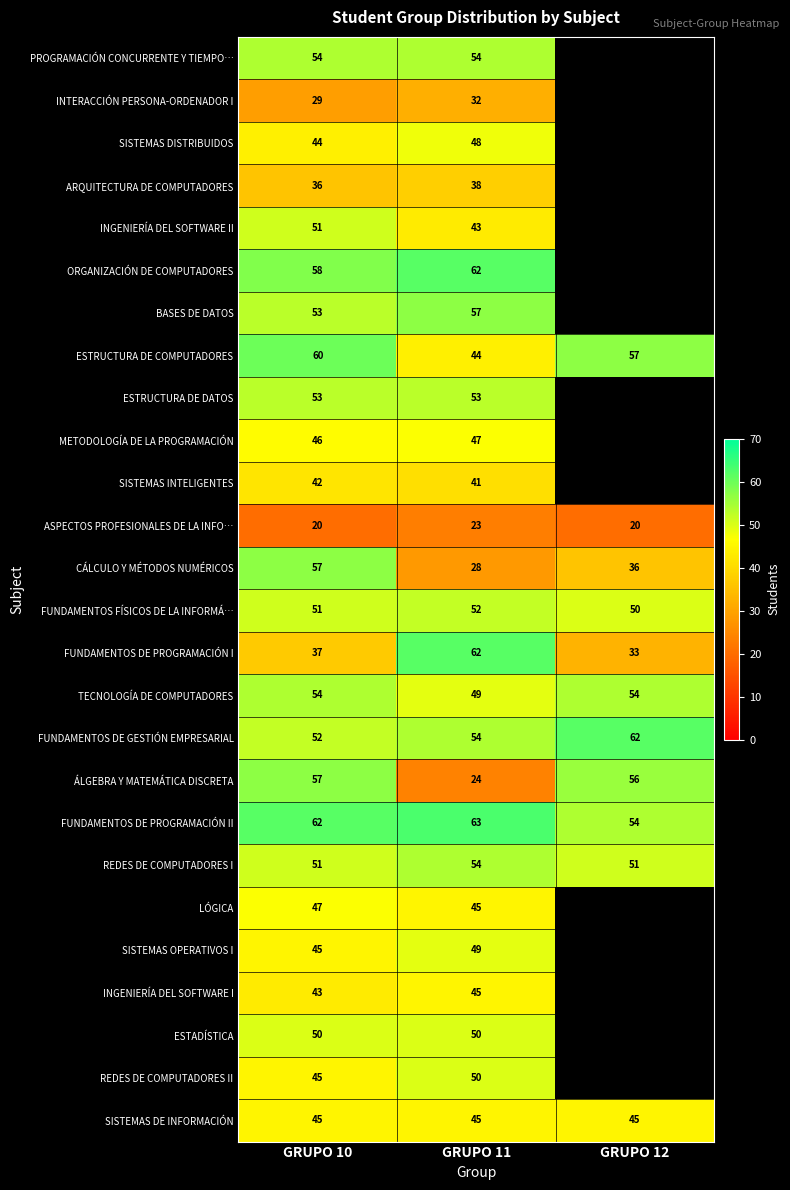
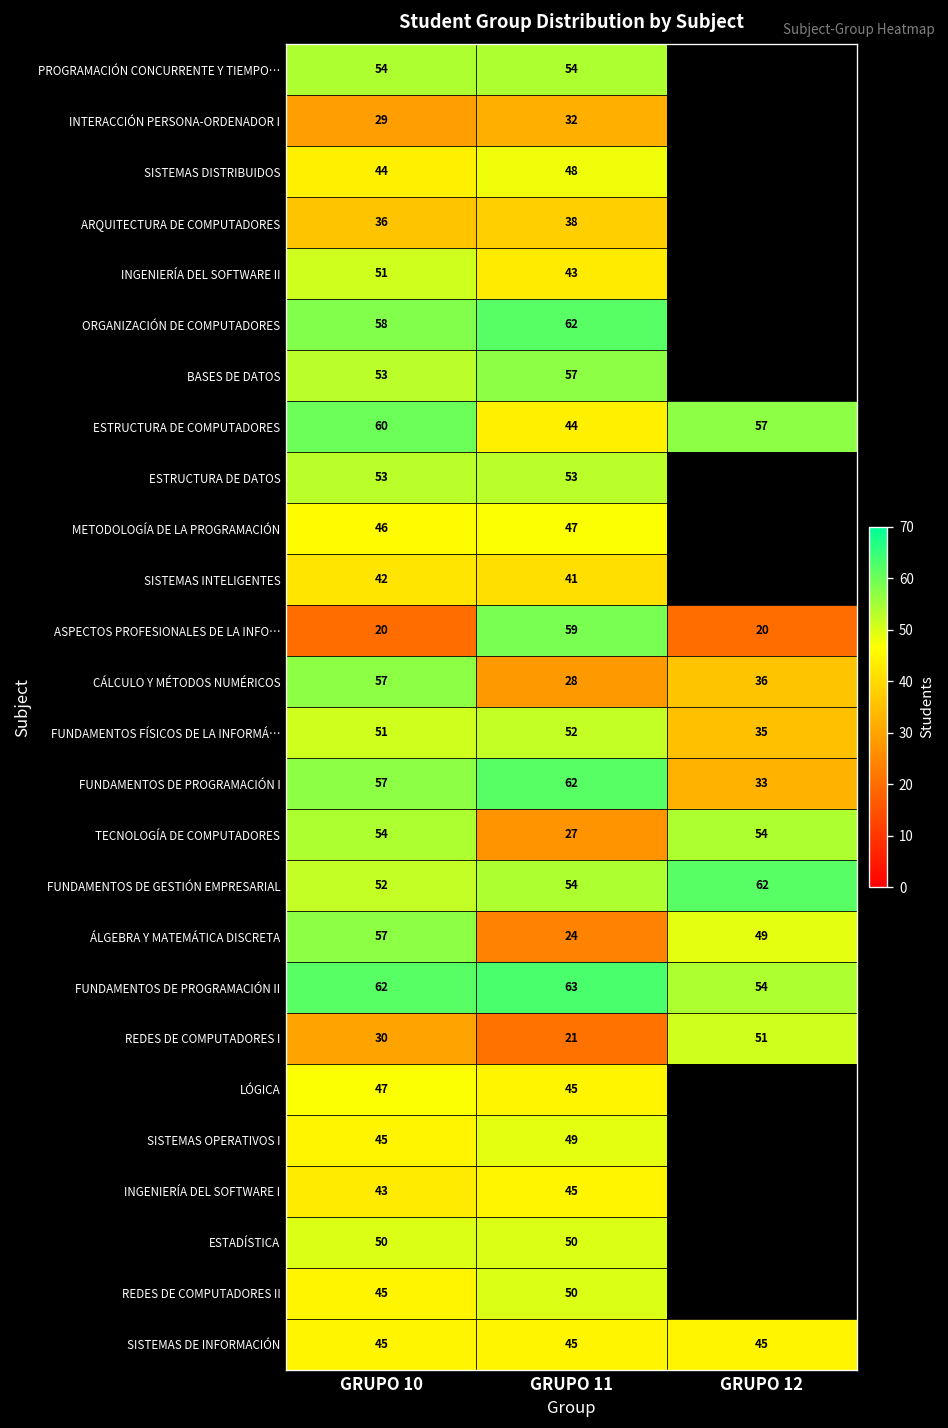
ASPECTOS PROFESIONALES DE LA INFO…, GRUPO 11: 23 -> 59
FUNDAMENTOS FÍSICOS DE LA INFORMÁ…, GRUPO 12: 50 -> 35
FUNDAMENTOS DE PROGRAMACIÓN I, GRUPO 10: 37 -> 57
TECNOLOGÍA DE COMPUTADORES, GRUPO 11: 49 -> 27
ÁLGEBRA Y MATEMÁTICA DISCRETA, GRUPO 12: 56 -> 49
REDES DE COMPUTADORES I, GRUPO 10: 51 -> 30
REDES DE COMPUTADORES I, GRUPO 11: 54 -> 21
